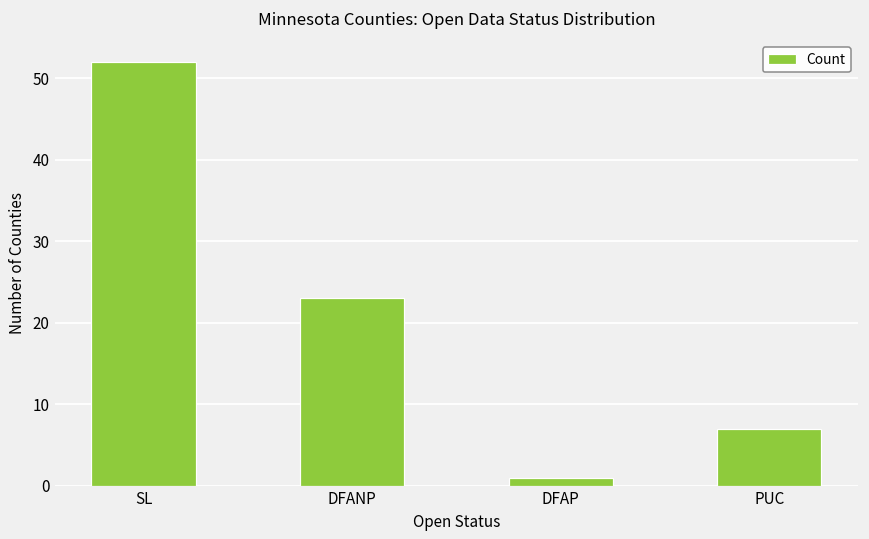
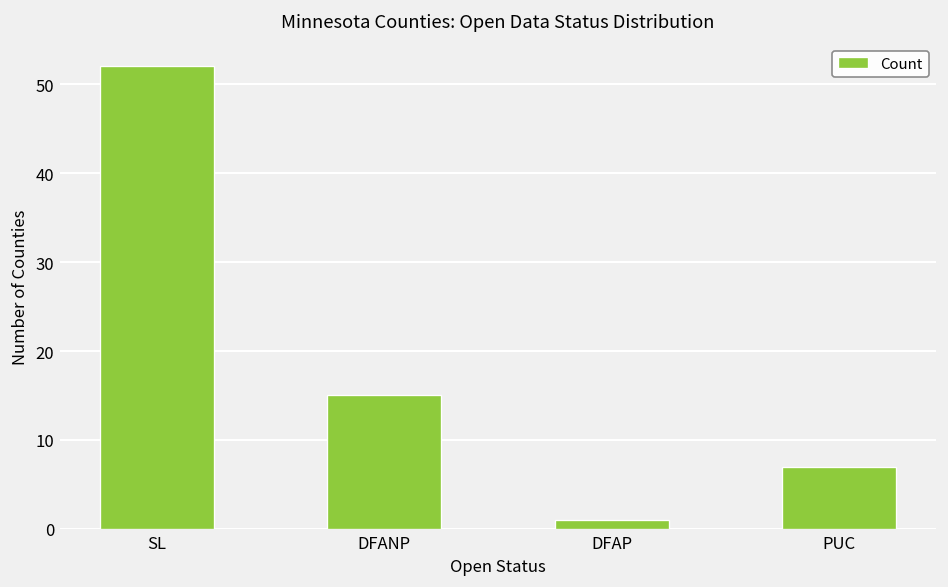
DFANP: 23 -> 15
